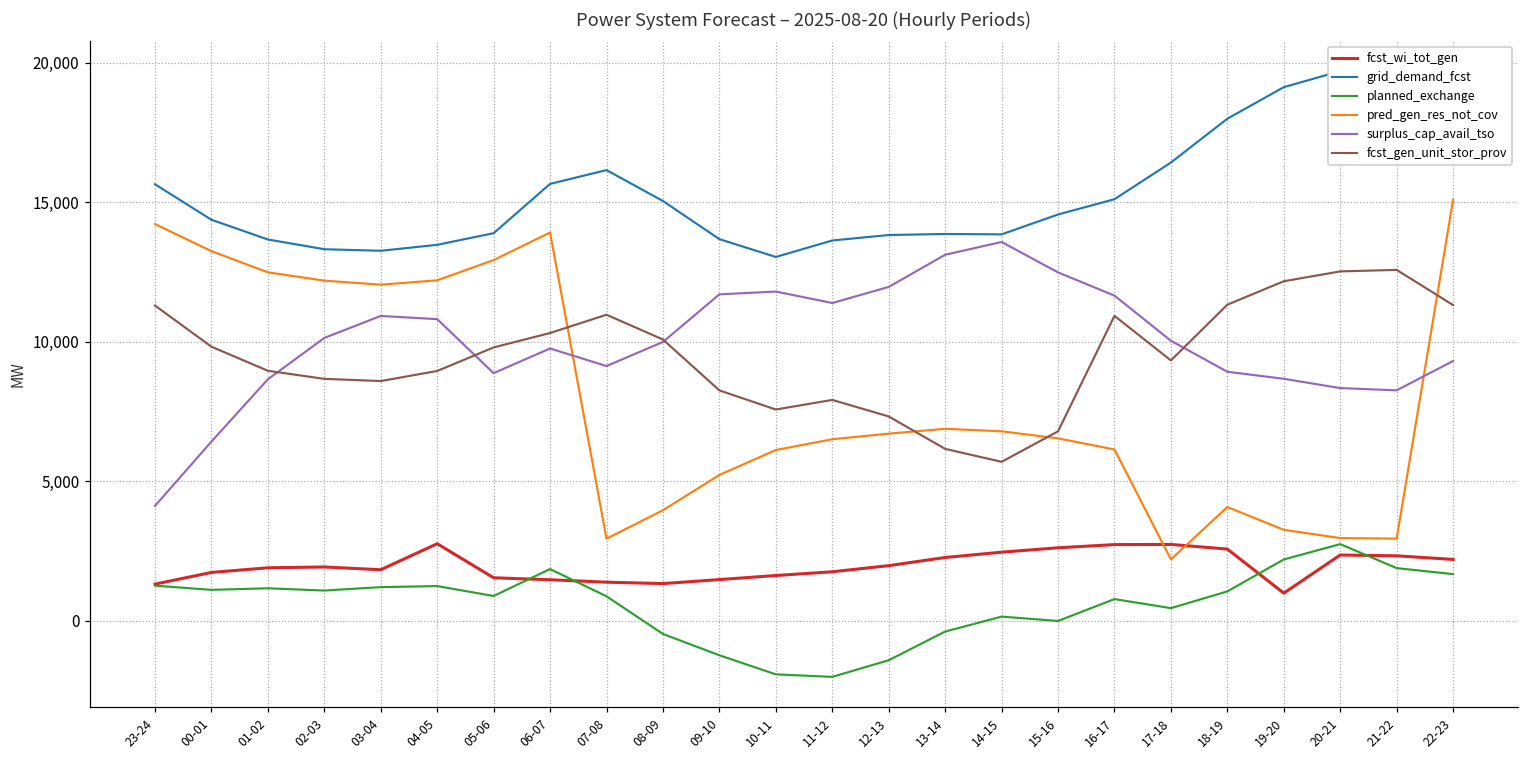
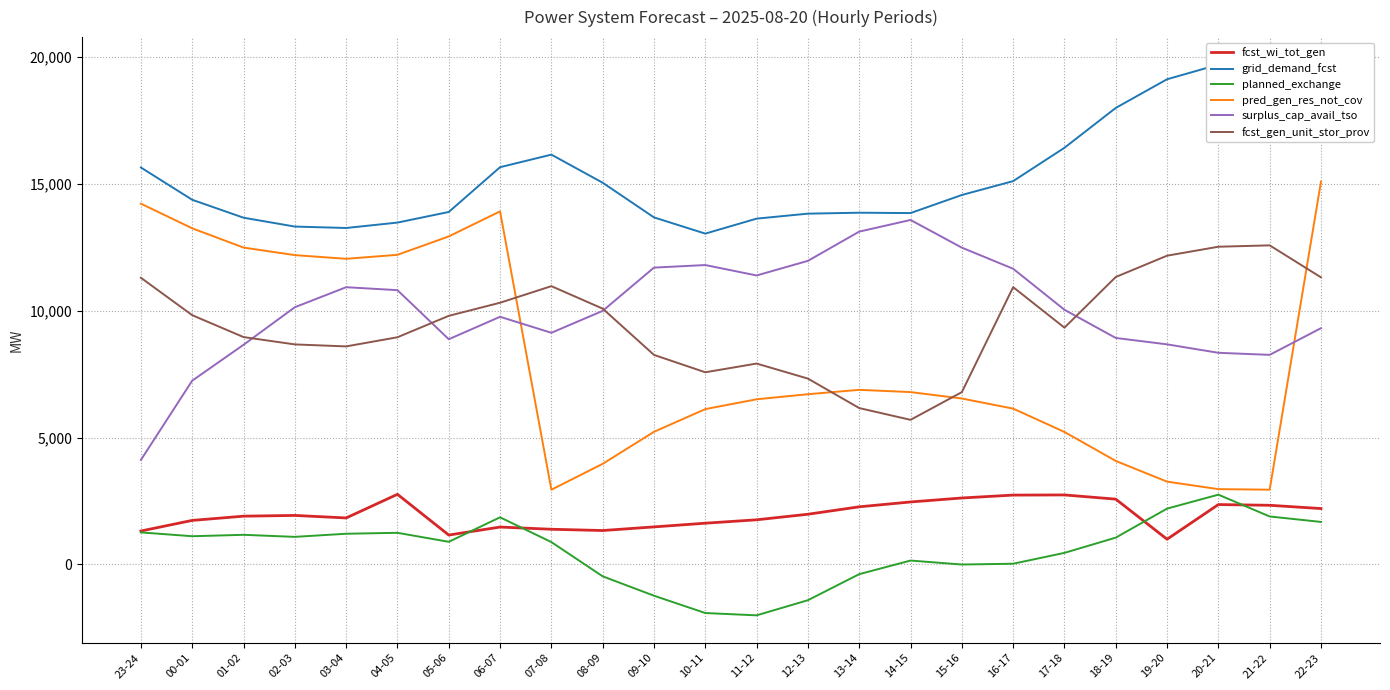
surplus_cap_avail_tso, 00-01: 6,400 -> 7,200
fcst_wi_tot_gen, 05-06: 1,500 -> 1,200
planned_exchange, 16-17: 800 -> 0
pred_gen_res_not_cov, 17-18: 2,200 -> 5,200
